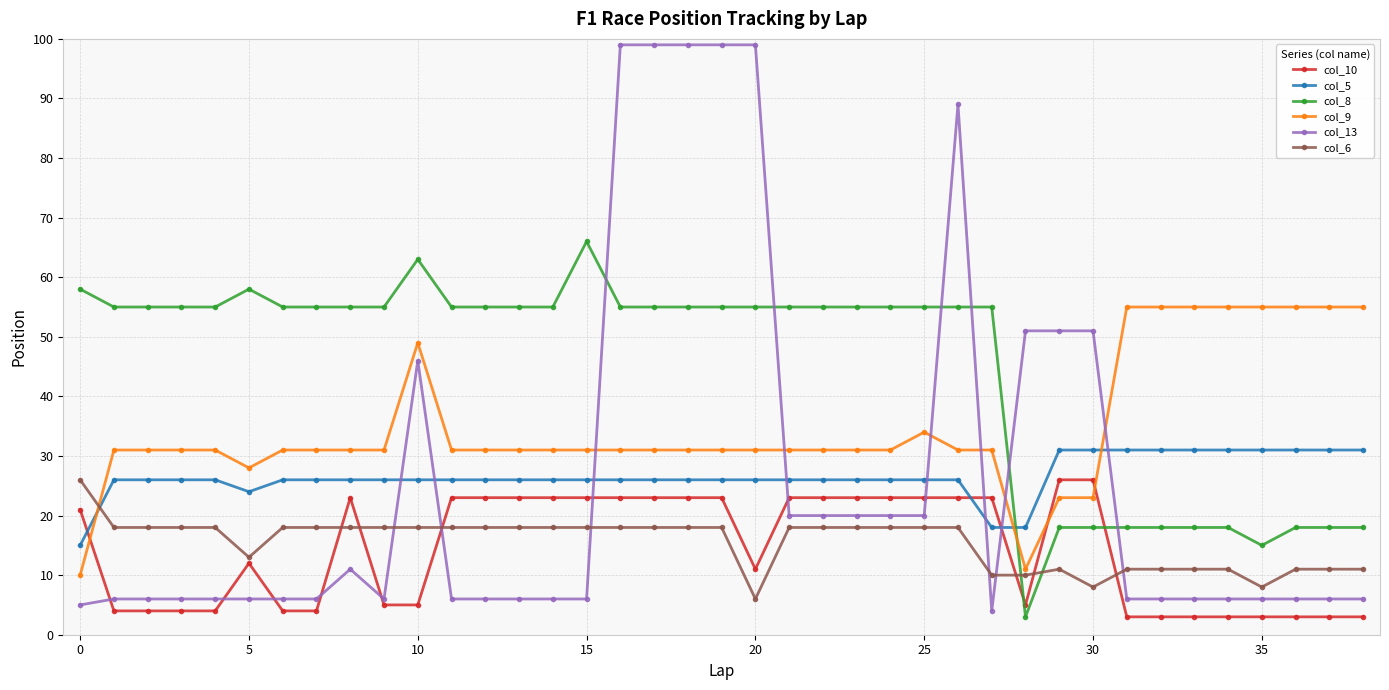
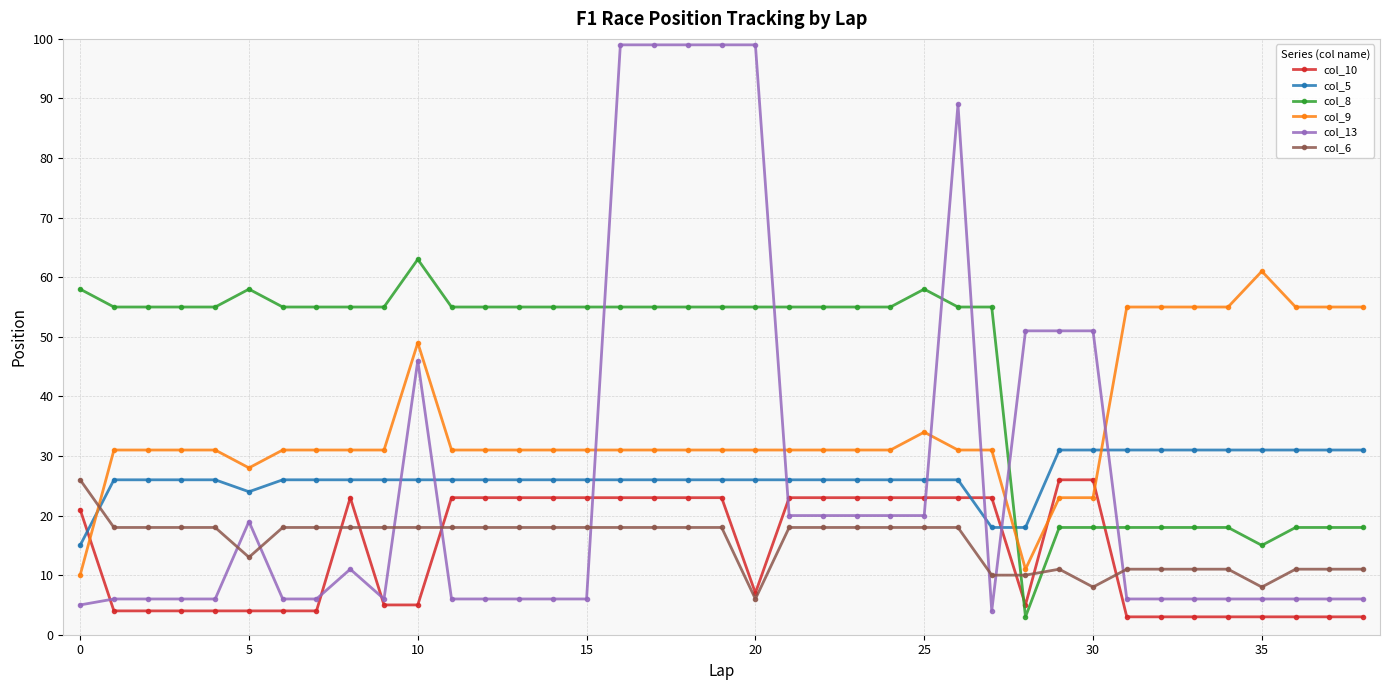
col_10, 5: 12 -> 4
col_13, 5: 6 -> 19
col_8, 15: 66 -> 55
col_10, 20: 11 -> 7
col_8, 25: 55 -> 58
col_9, 35: 55 -> 61
